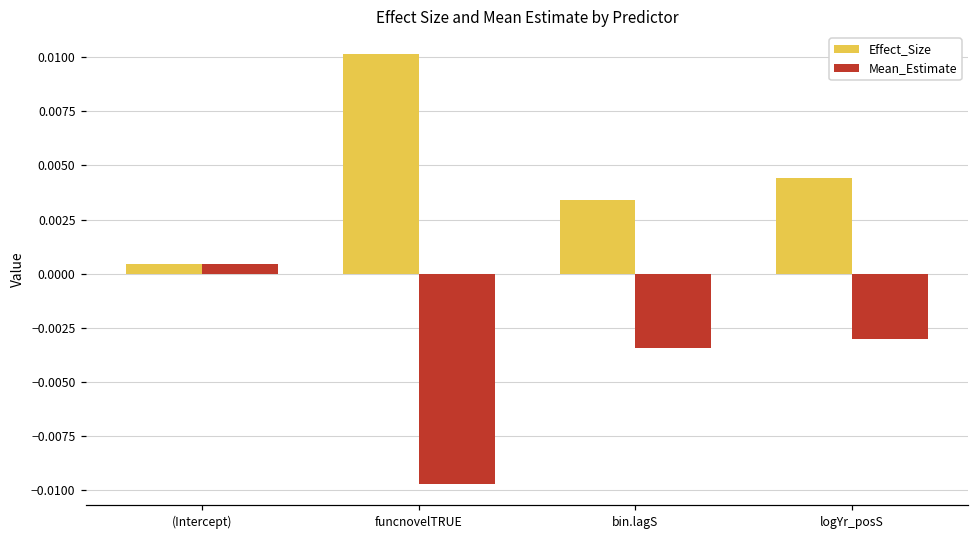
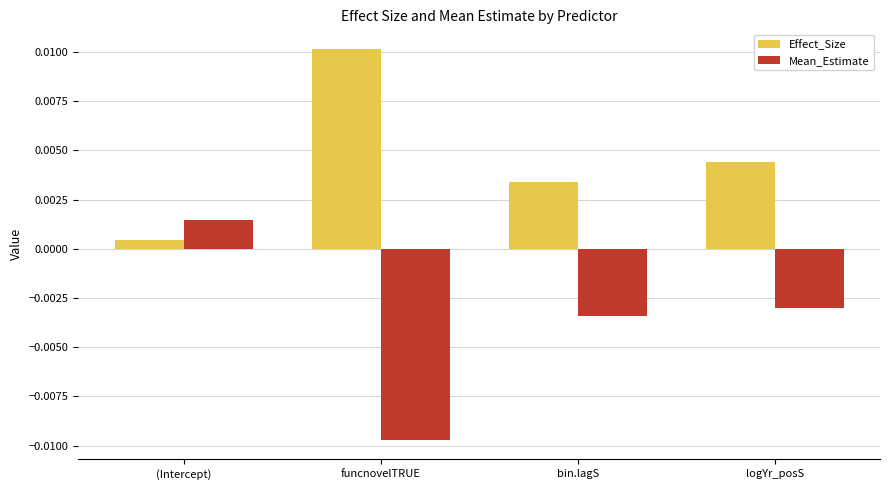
Mean_Estimate, (Intercept): 0.0005 -> 0.0014
